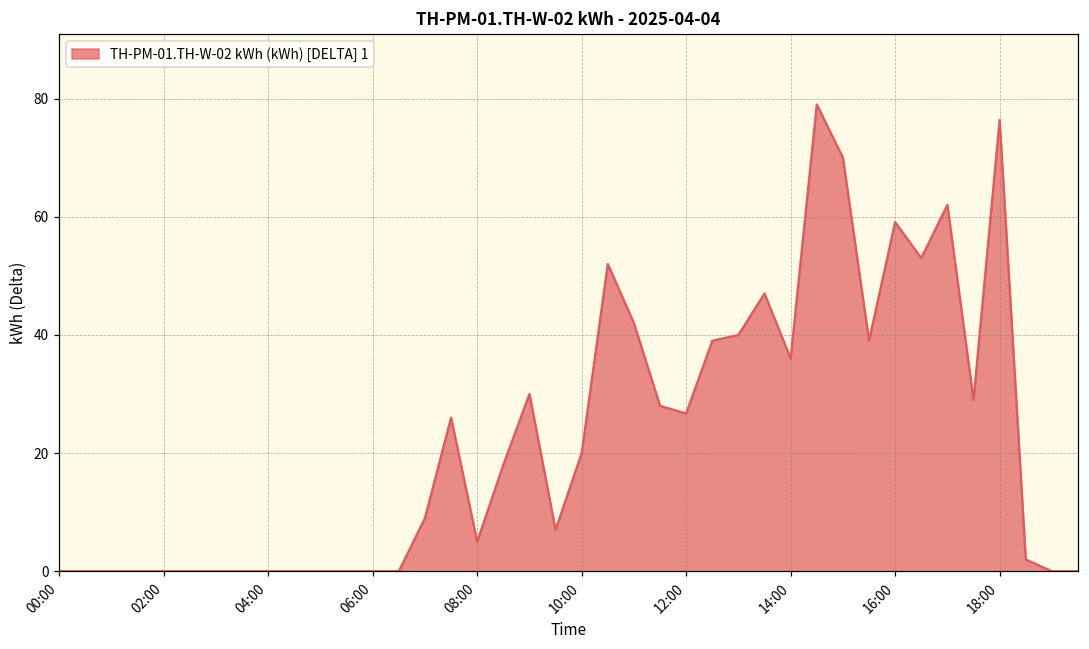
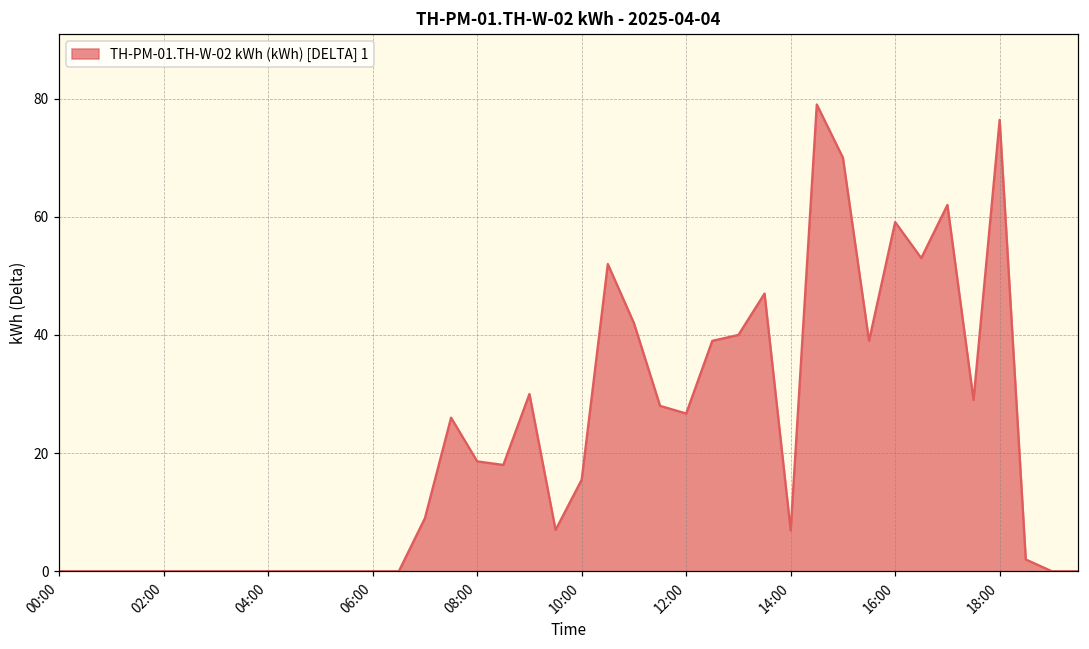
08:00: 5 -> 19
10:00: 20 -> 16
14:00: 36 -> 7
